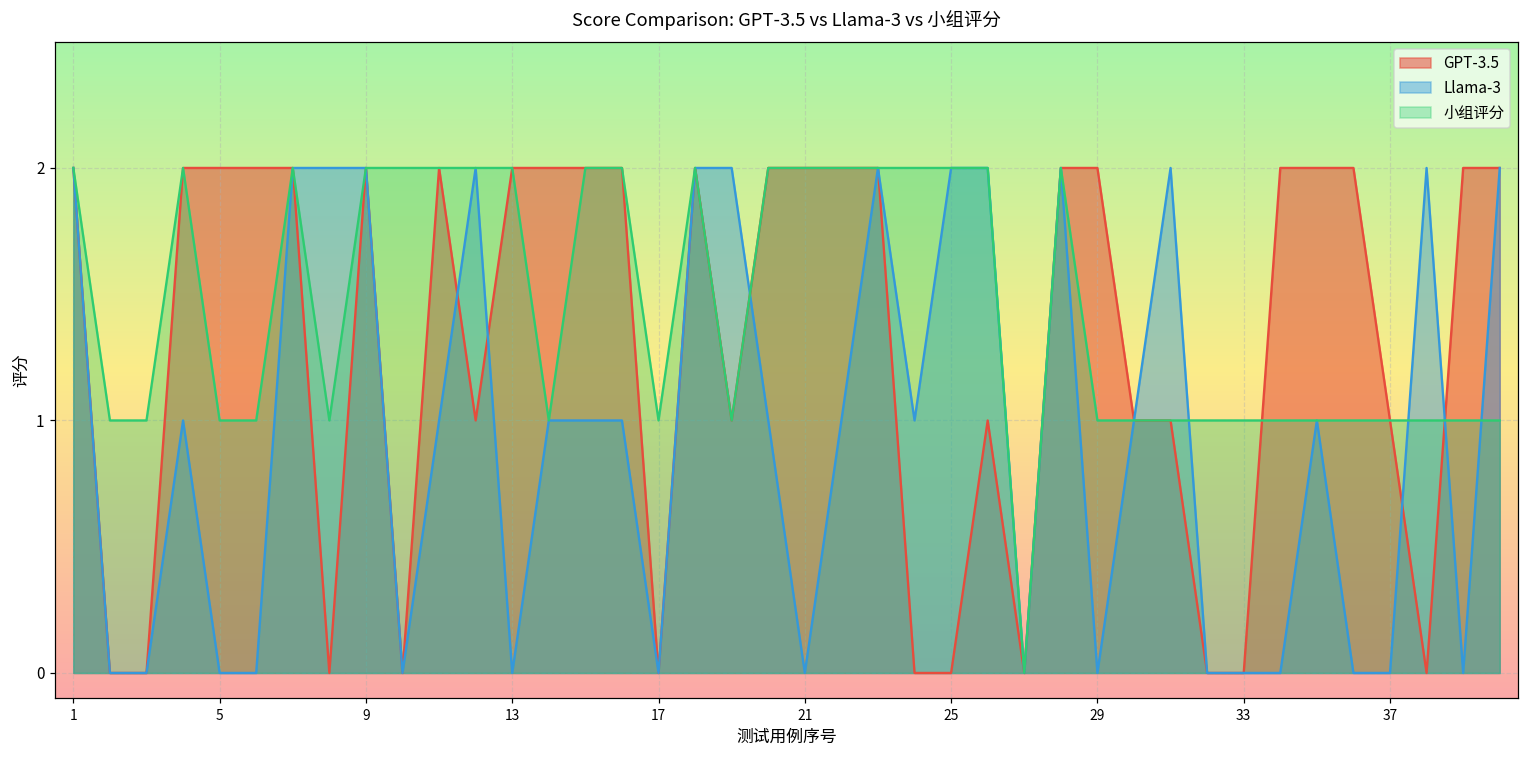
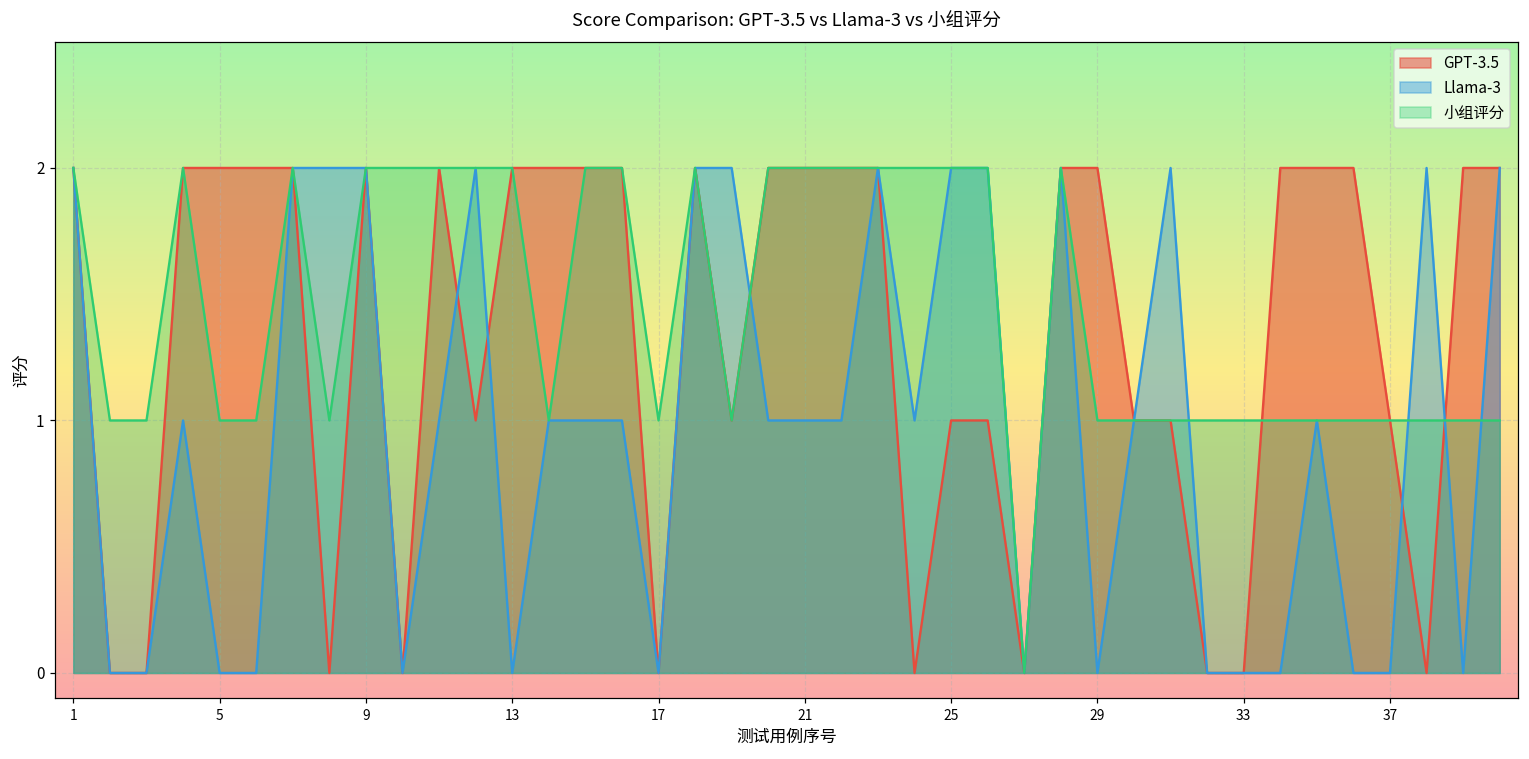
Llama-3, 21: 0 -> 1
GPT-3.5, 25: 0 -> 1
